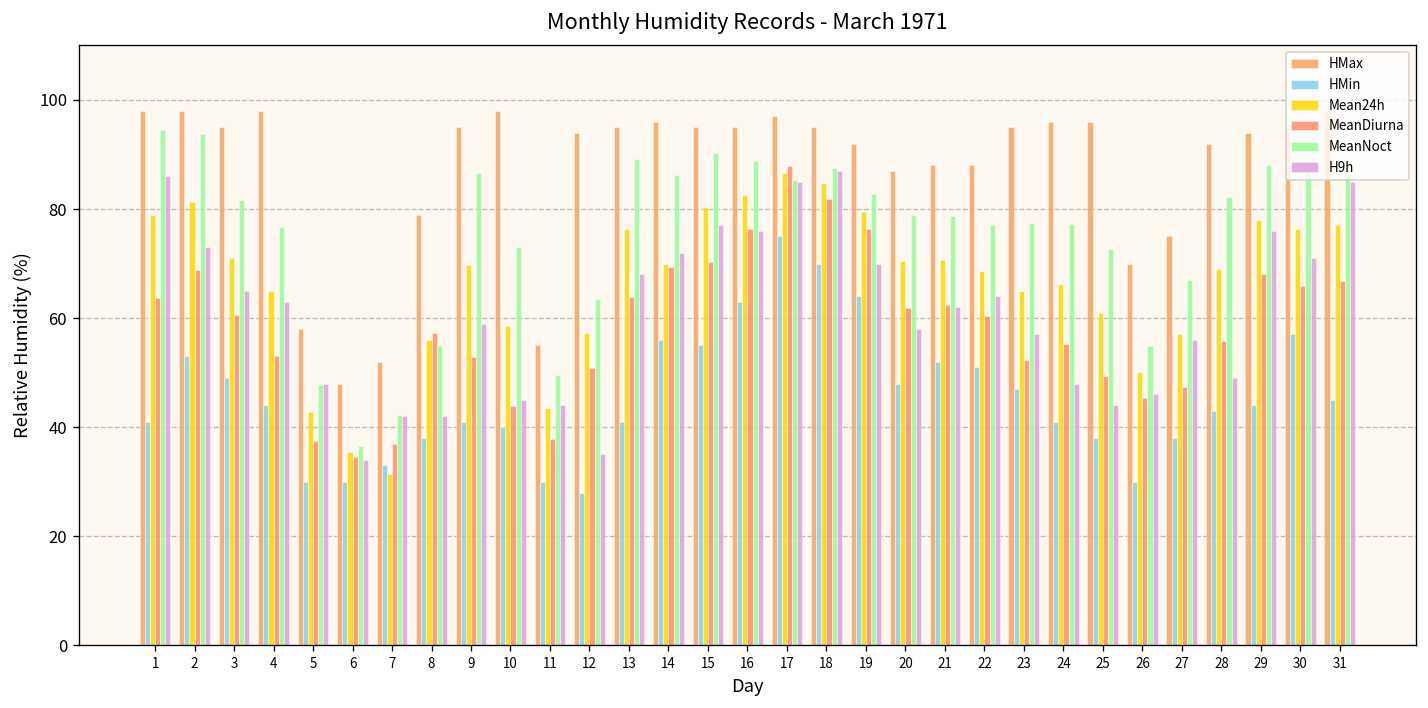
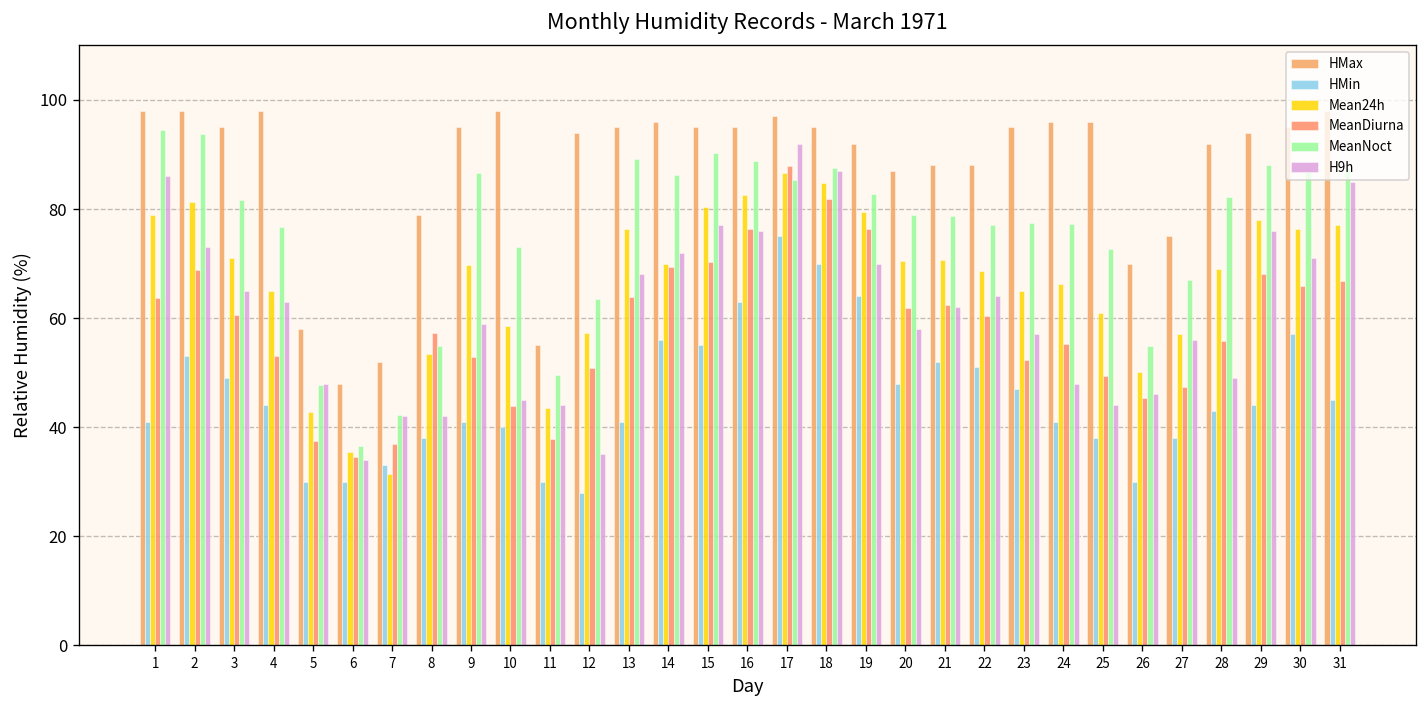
Mean24h, 8: 56 -> 54
H9h, 17: 85 -> 92
